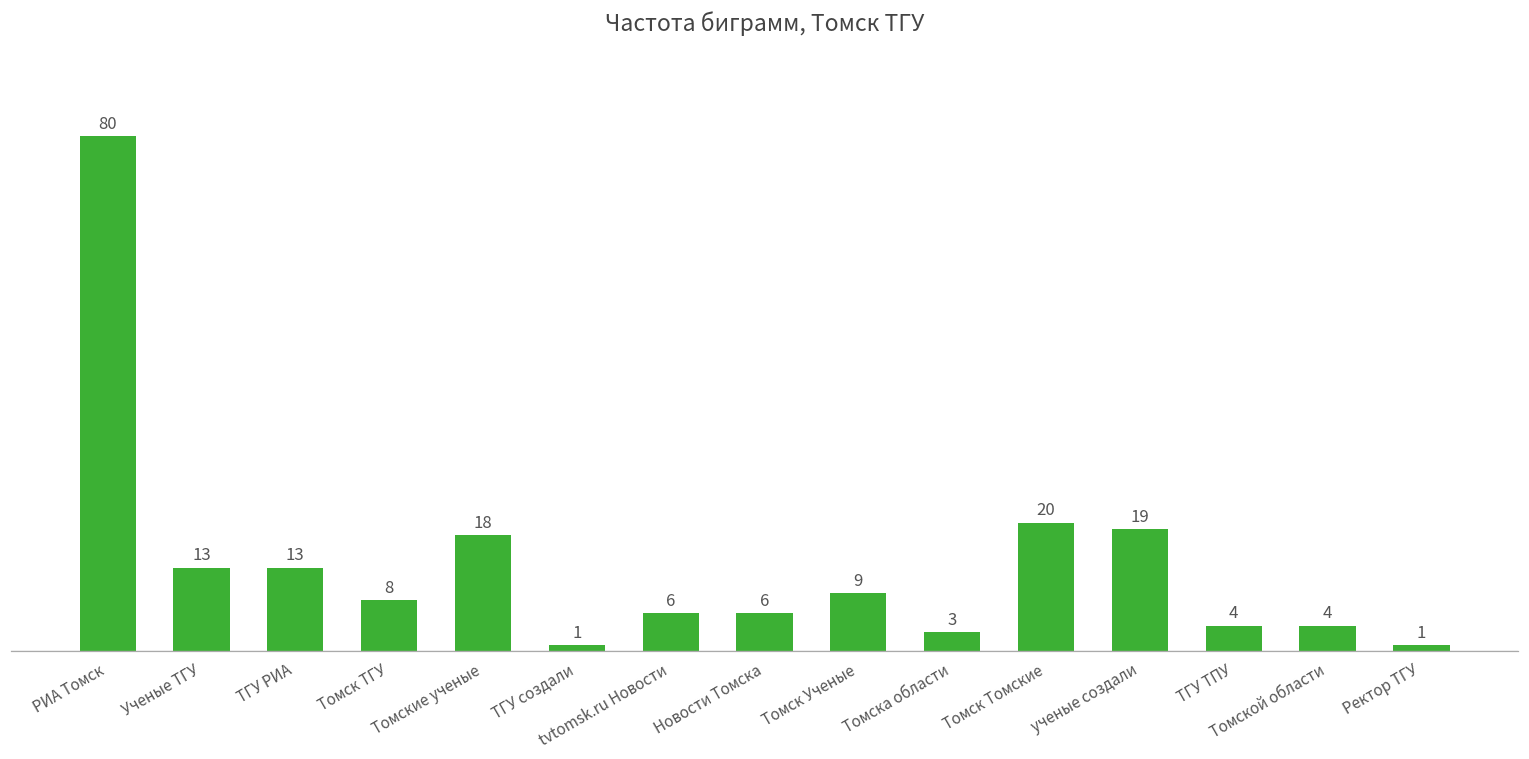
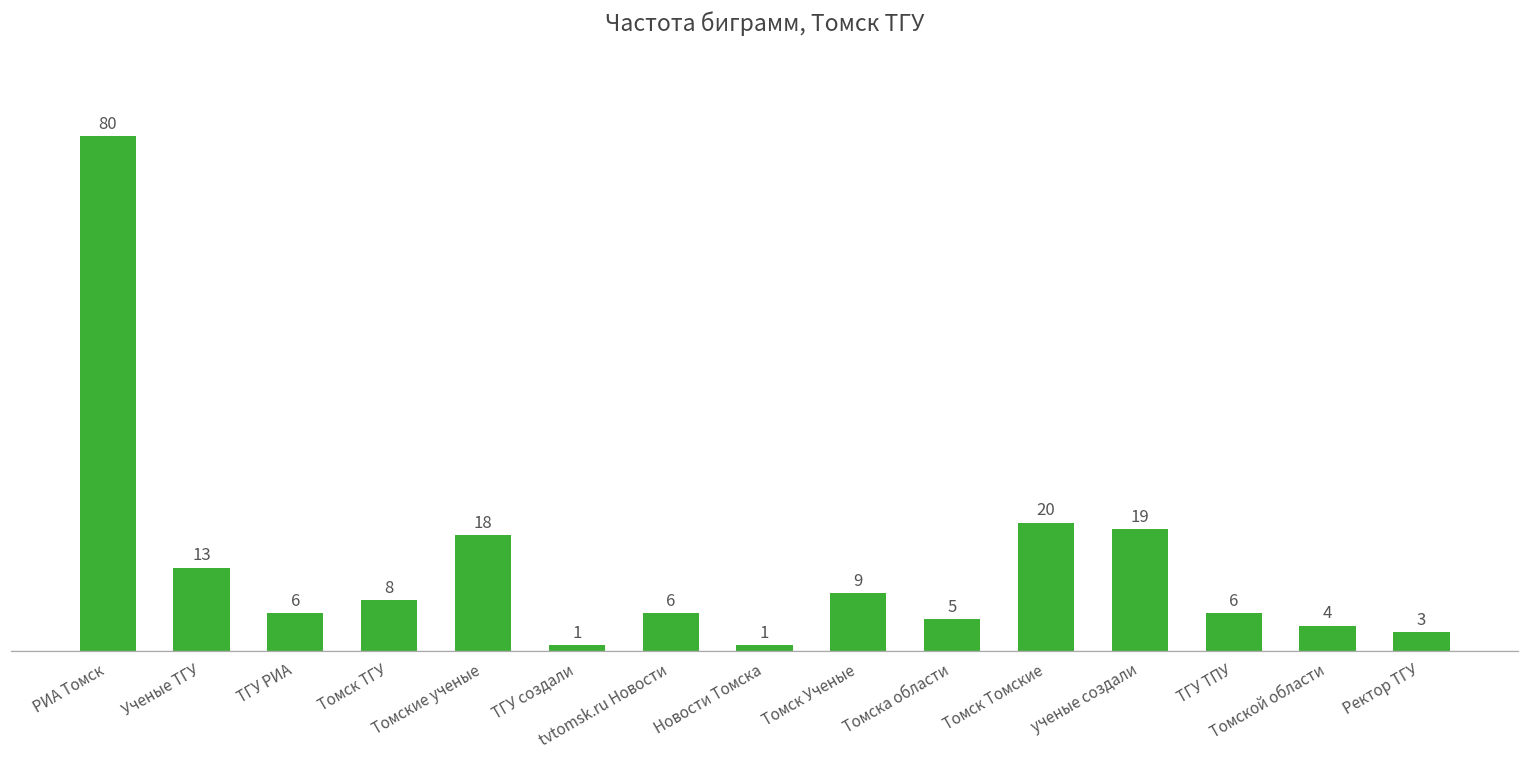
ТГУ РИА: 13 -> 6
Новости Томска: 6 -> 1
Томска области: 3 -> 5
ТГУ ТПУ: 4 -> 6
Ректор ТГУ: 1 -> 3
